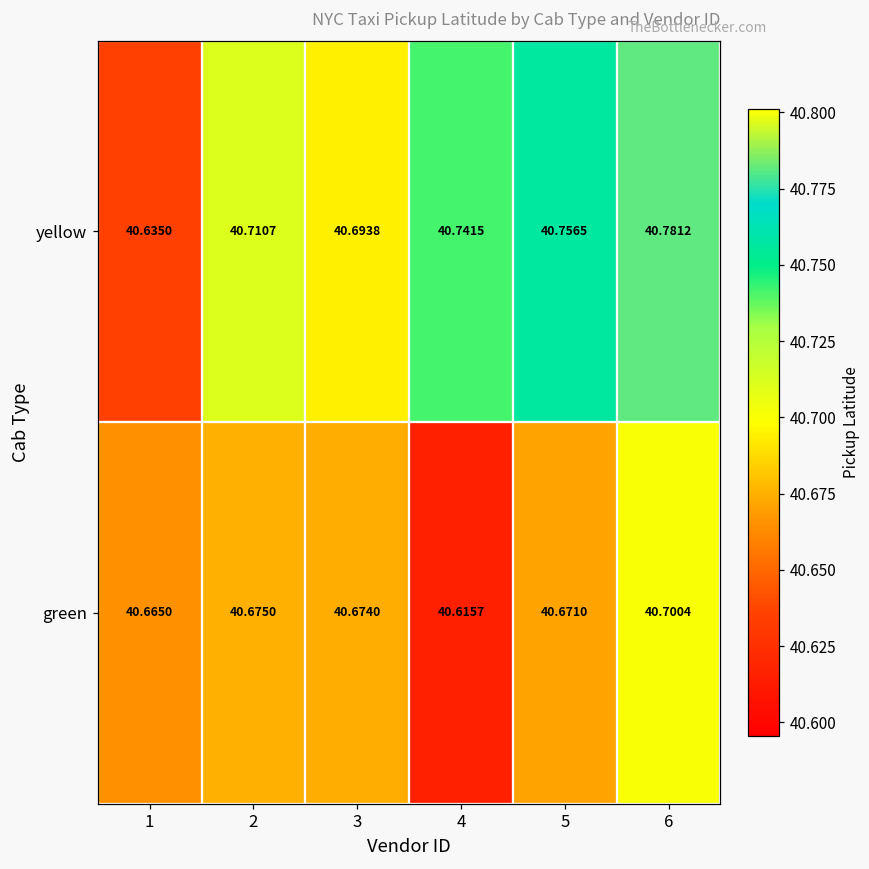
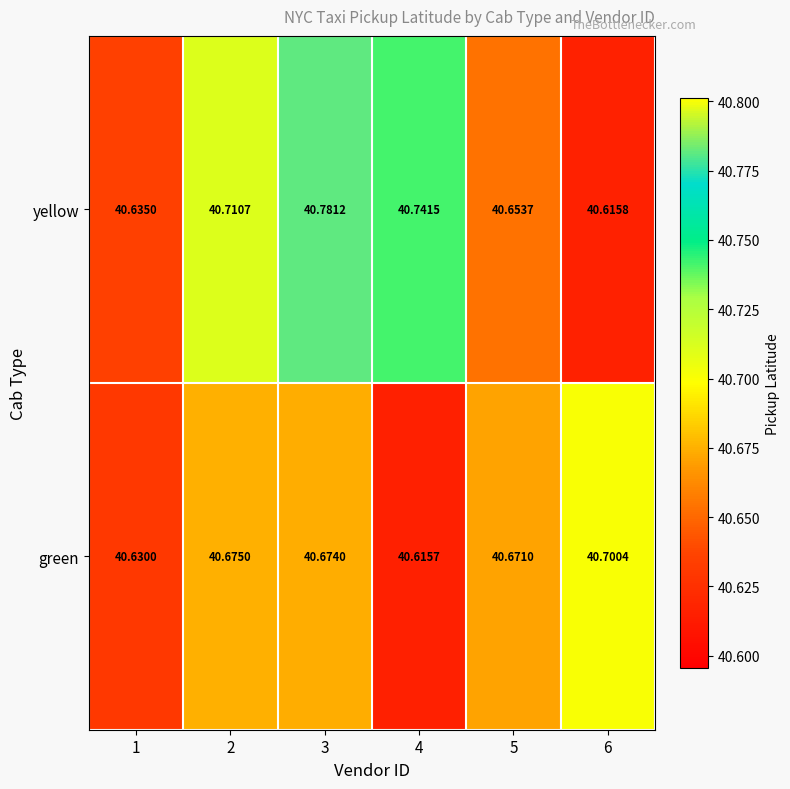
yellow, 3: 40.6938 -> 40.7812
yellow, 5: 40.7565 -> 40.6537
yellow, 6: 40.7812 -> 40.6158
green, 1: 40.6650 -> 40.6300
